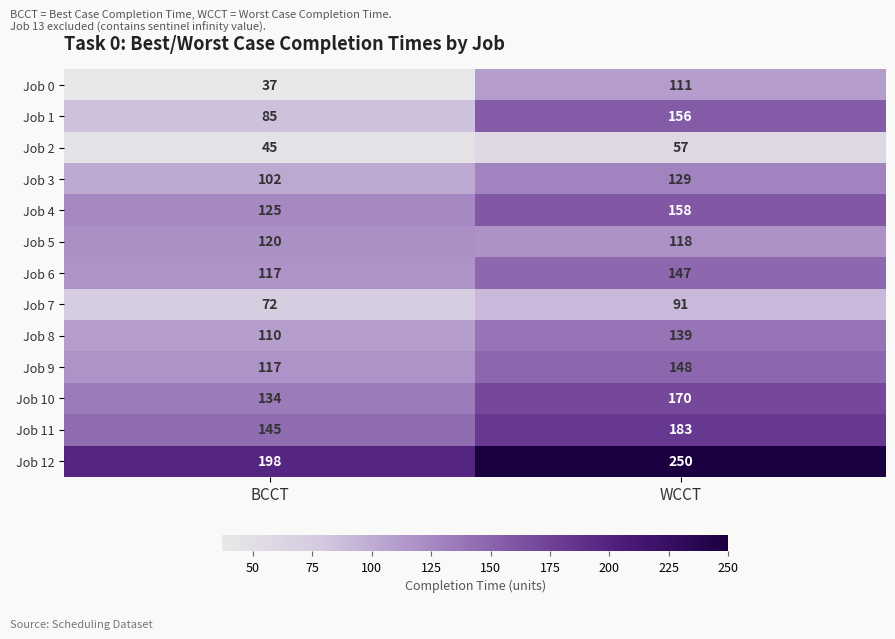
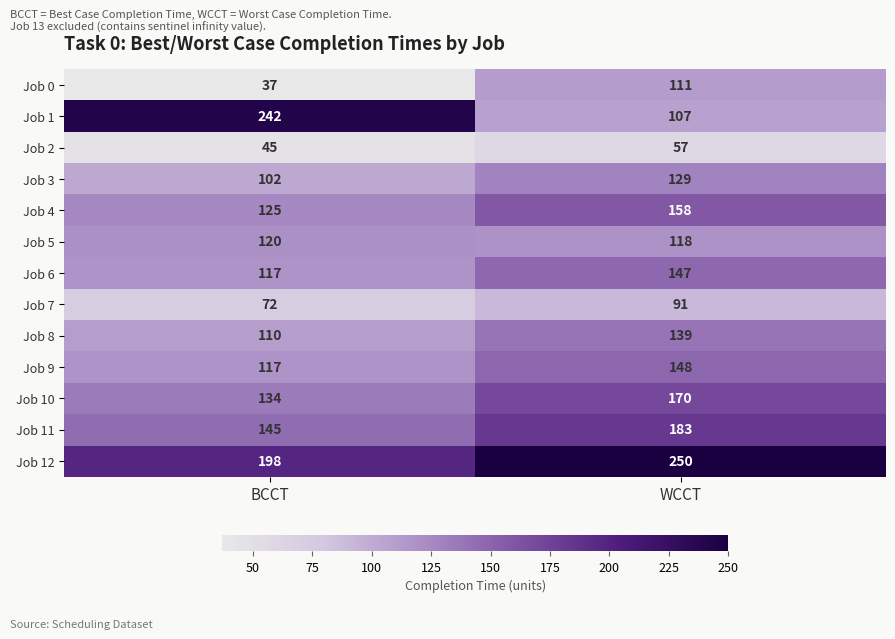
Job 1, BCCT: 85 -> 242
Job 1, WCCT: 156 -> 107
